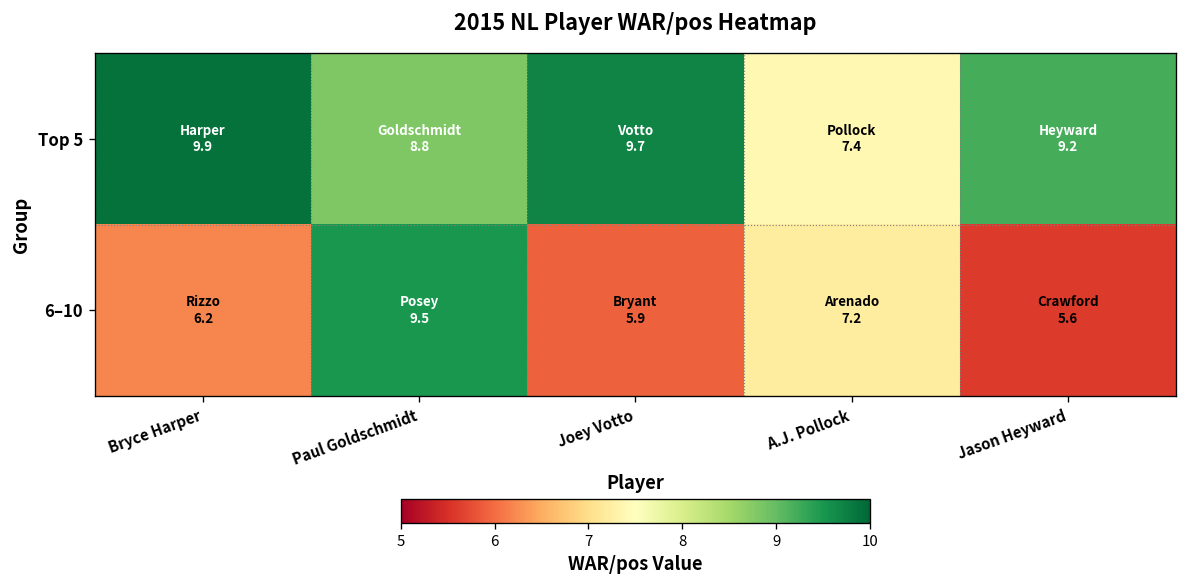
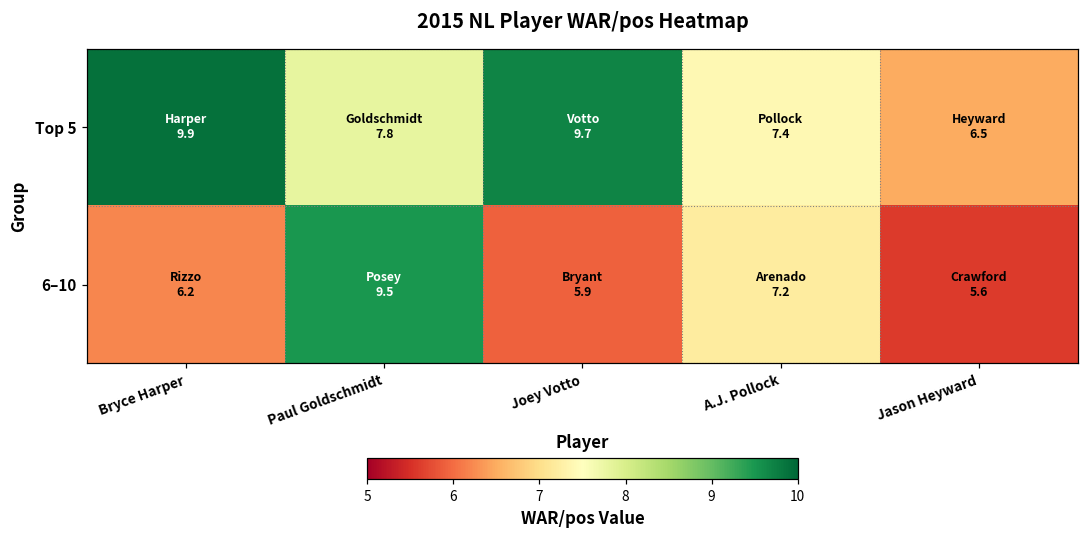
Top 5, Paul Goldschmidt: 8.8 -> 7.8
Top 5, Jason Heyward: 9.2 -> 6.5
